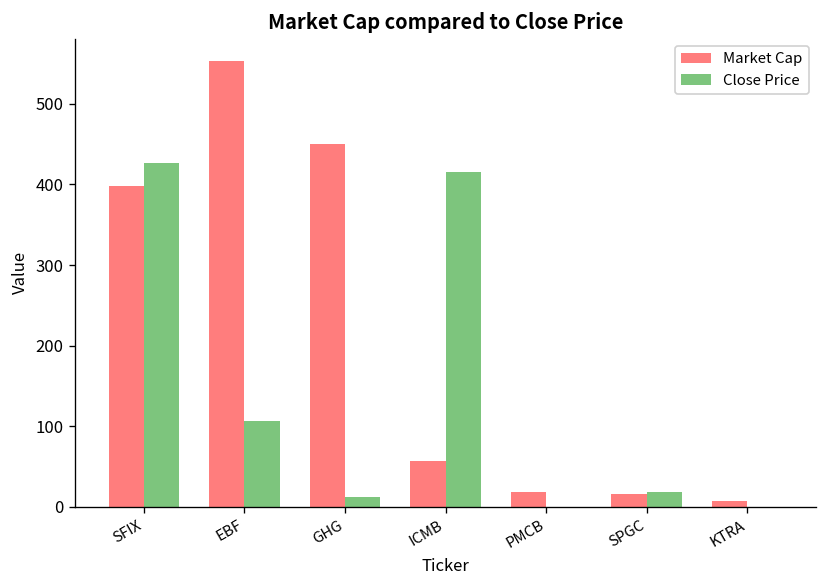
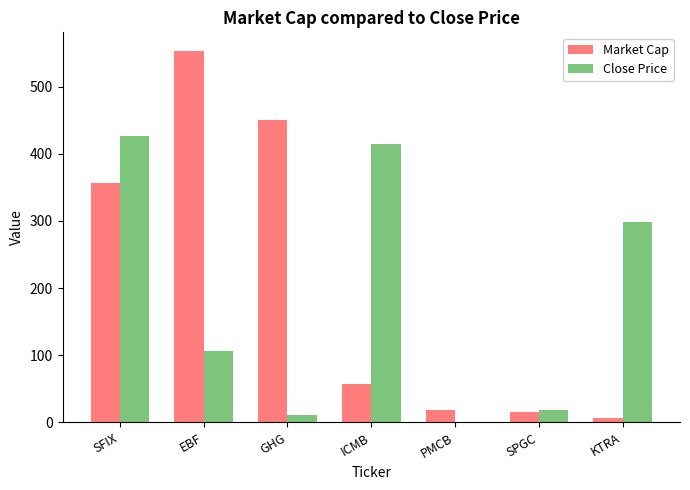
Market Cap, SFIX: 400 -> 360
Close Price, KTRA: 0 -> 300
